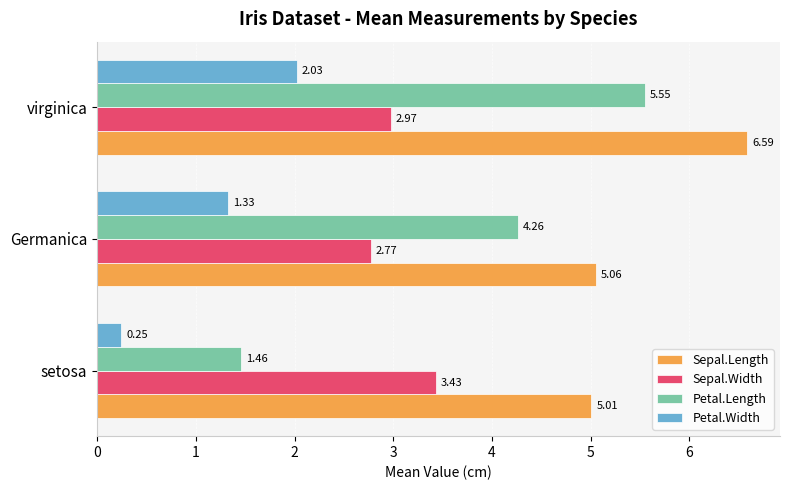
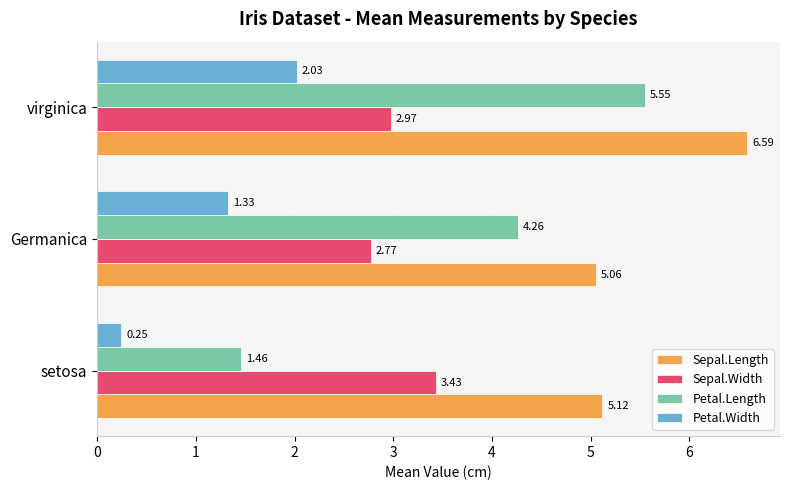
Sepal.Length, setosa: 5.01 -> 5.12
